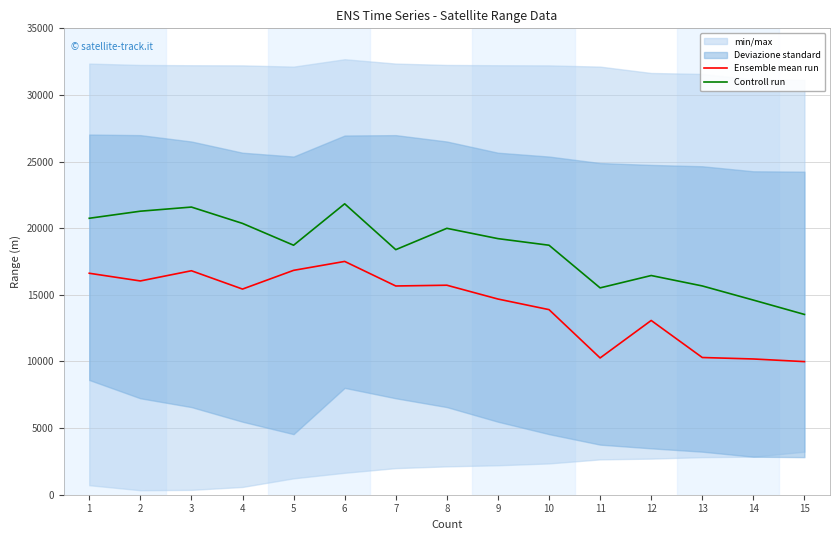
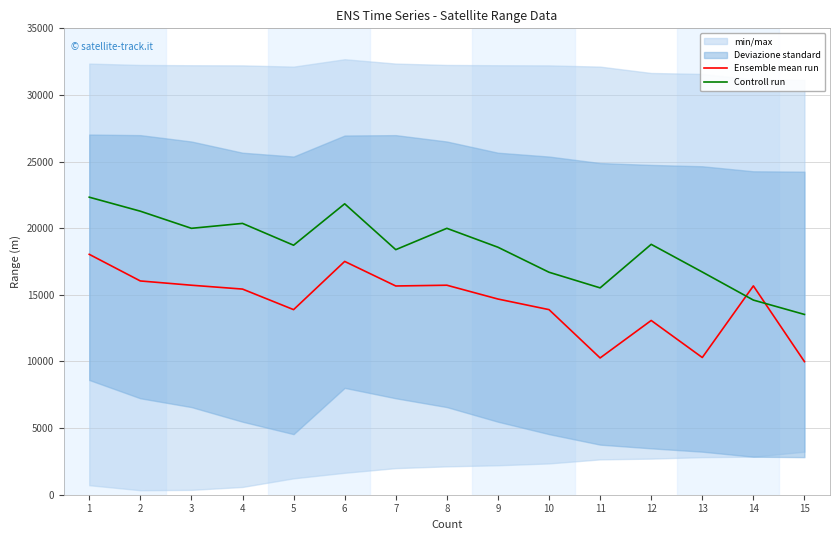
Ensemble mean run, 1: 16600 -> 18000
Controll run, 1: 20700 -> 22300
Ensemble mean run, 3: 16800 -> 15700
Controll run, 3: 21600 -> 20000
Ensemble mean run, 5: 16800 -> 13900
Controll run, 9: 19200 -> 18600
Controll run, 10: 18700 -> 16700
Controll run, 12: 16500 -> 18800
Controll run, 13: 15700 -> 16700
Ensemble mean run, 14: 10200 -> 15700
